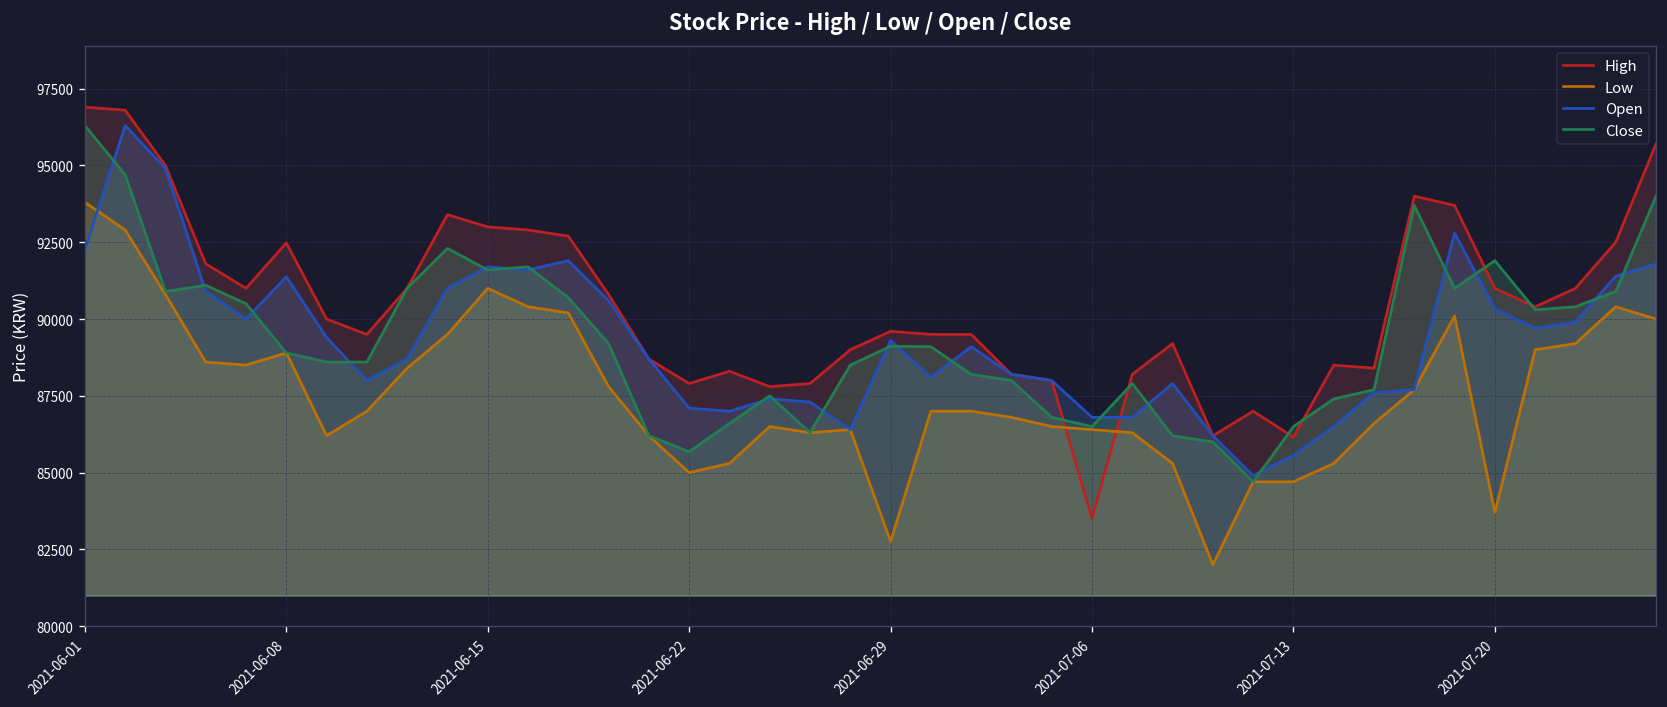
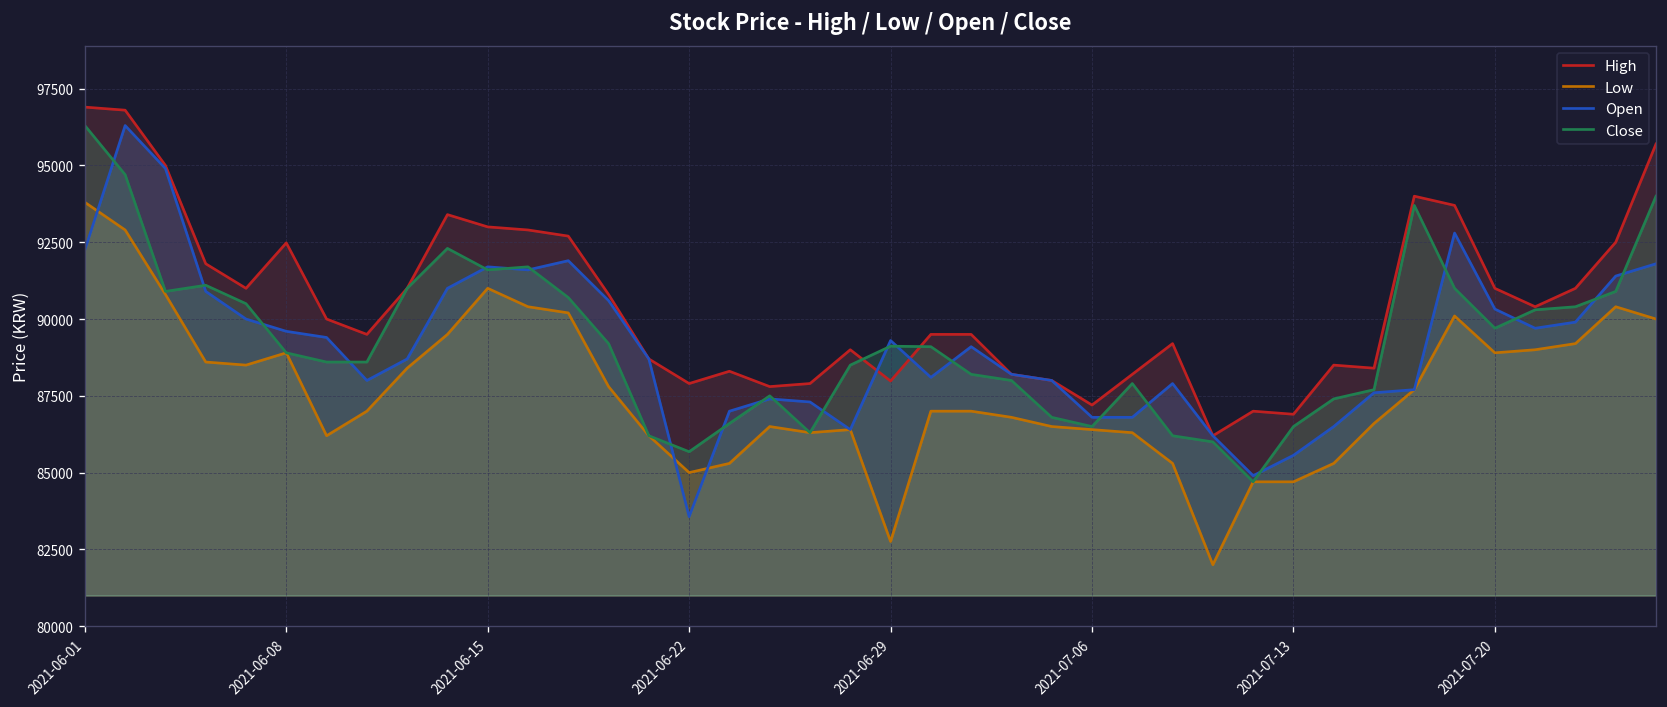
Open, 2021-06-08: 91400 -> 89600
Open, 2021-06-22: 87100 -> 83600
High, 2021-06-29: 89600 -> 88000
High, 2021-07-06: 83500 -> 87200
High, 2021-07-13: 86200 -> 86900
Low, 2021-07-20: 83700 -> 88900
Close, 2021-07-20: 91900 -> 89700
